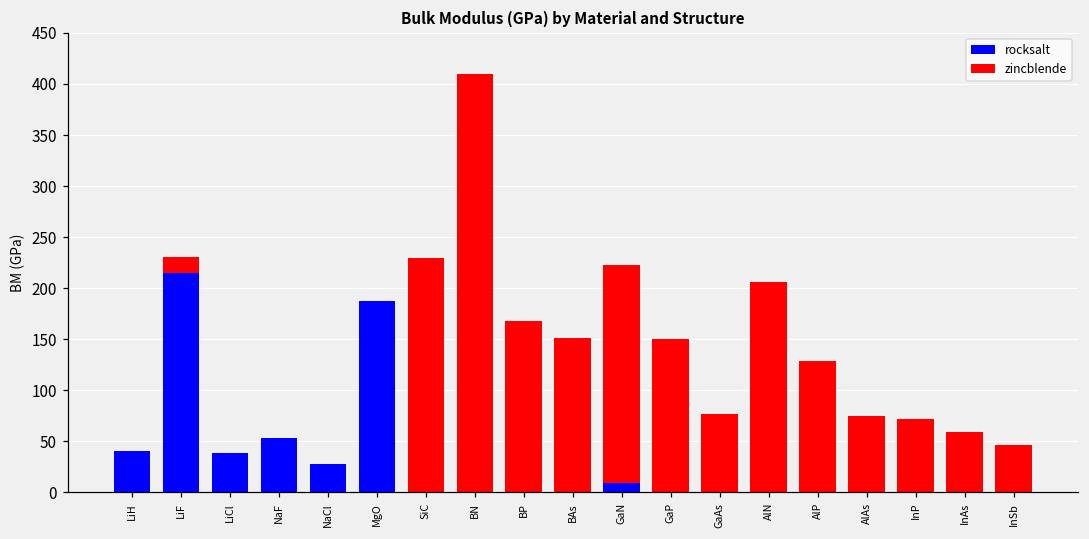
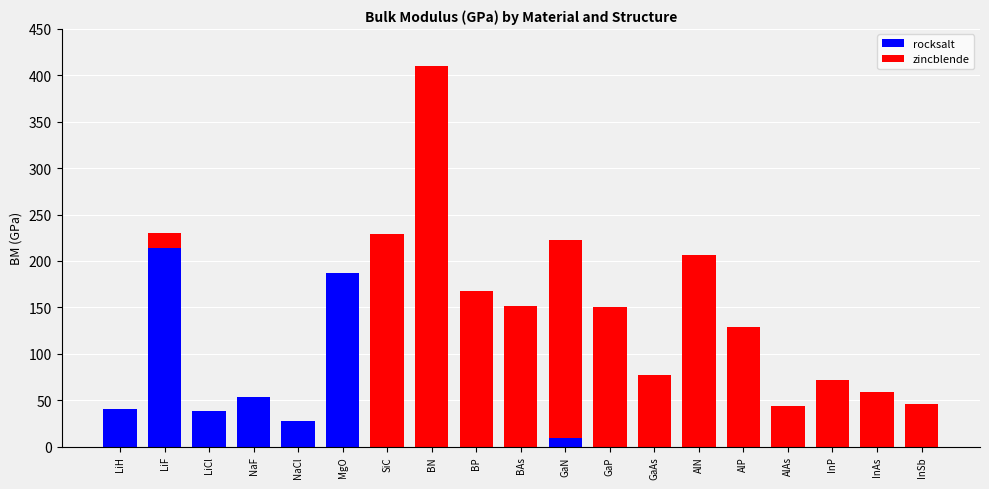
zincblende, AlAs: 80 -> 40
